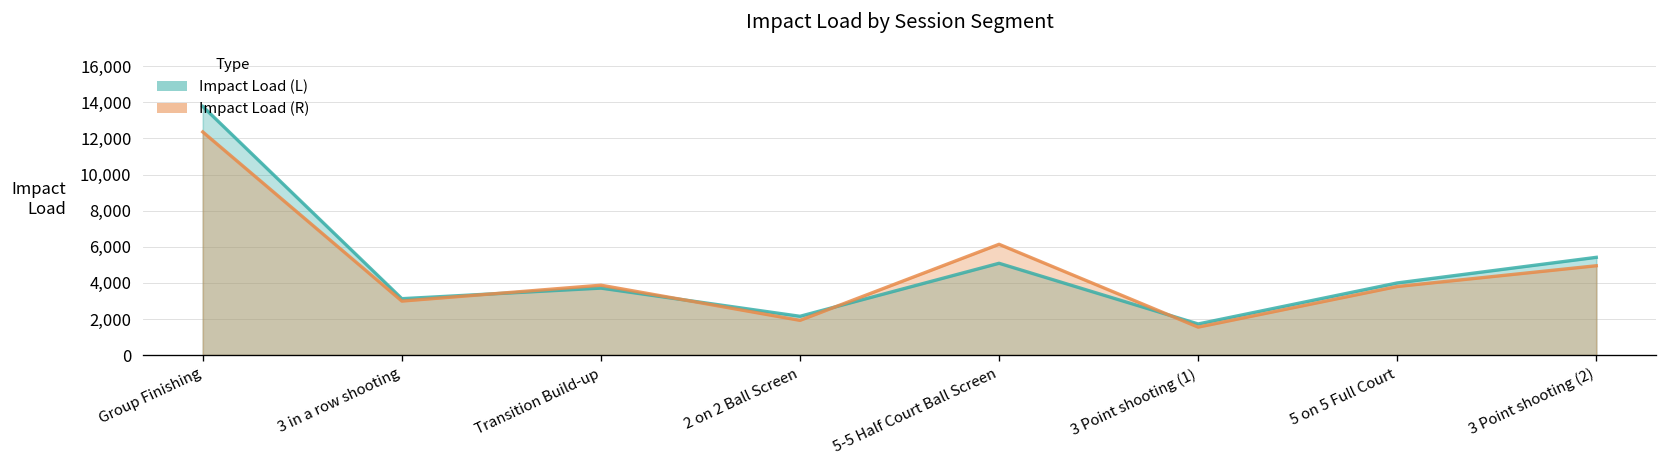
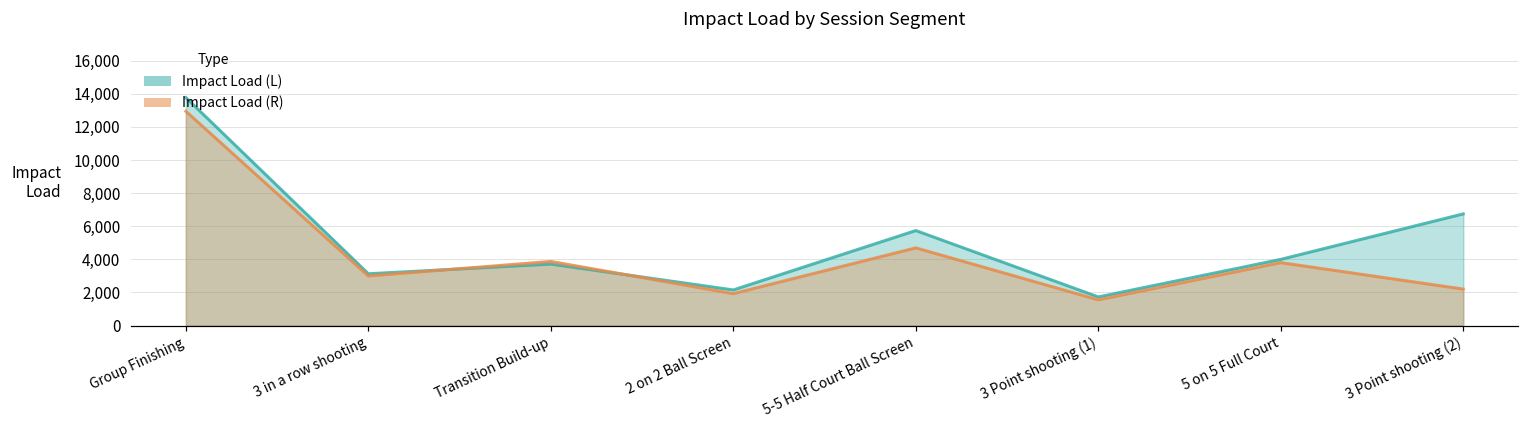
Impact Load (R), Group Finishing: 12,400 -> 12,900
Impact Load (L), 5-5 Half Court Ball Screen: 5,100 -> 5,700
Impact Load (R), 5-5 Half Court Ball Screen: 6,100 -> 4,700
Impact Load (L), 3 Point shooting (2): 5,400 -> 6,700
Impact Load (R), 3 Point shooting (2): 5,000 -> 2,200
